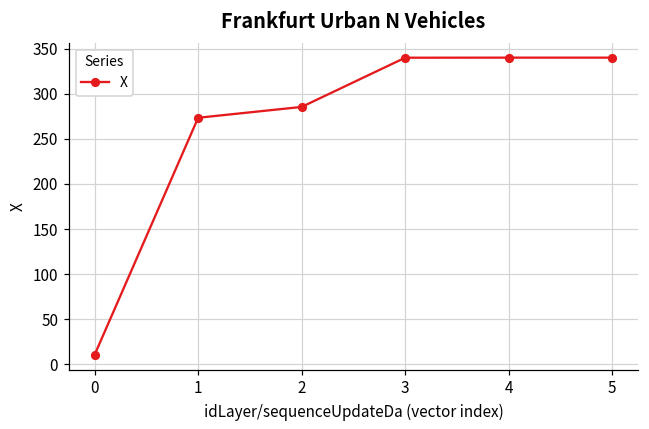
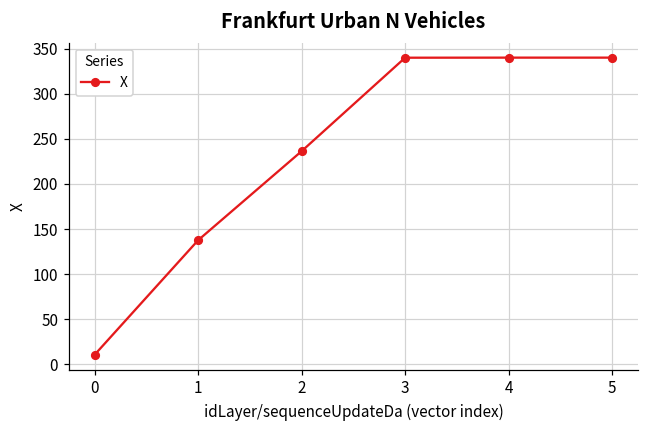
1: 270 -> 140
2: 290 -> 240
